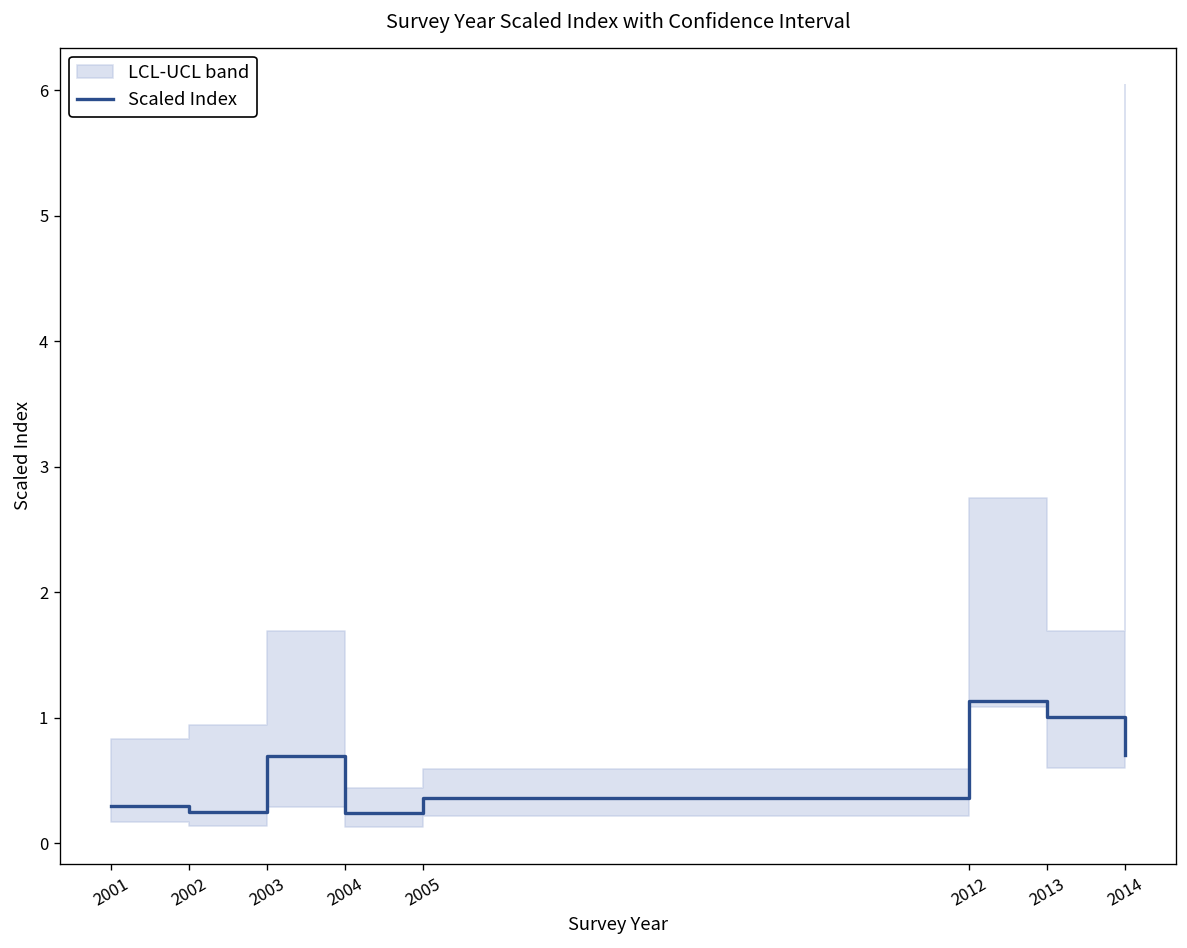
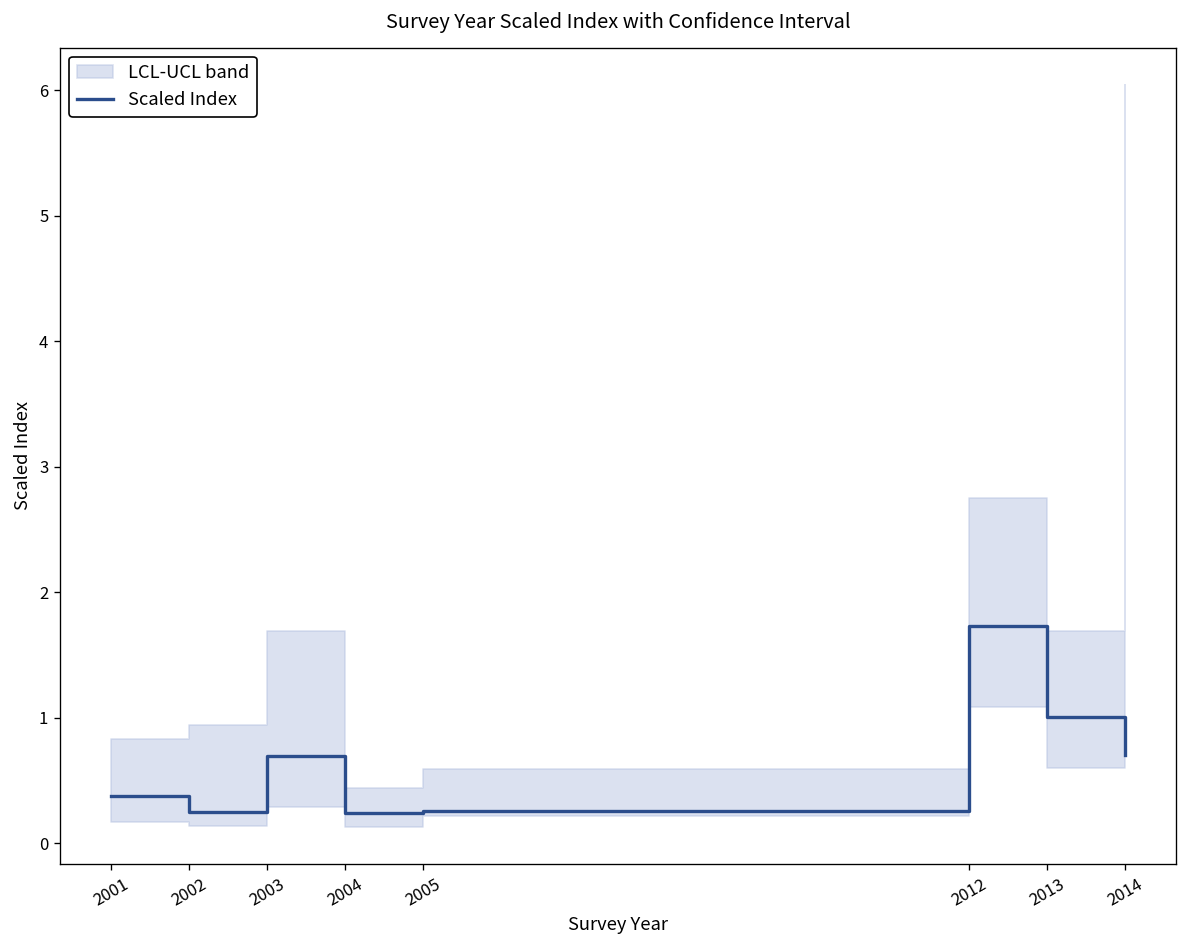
Scaled Index, 2001: 0.30 -> 0.37
Scaled Index, 2005: 0.36 -> 0.26
Scaled Index, 2012: 1.13 -> 1.73
